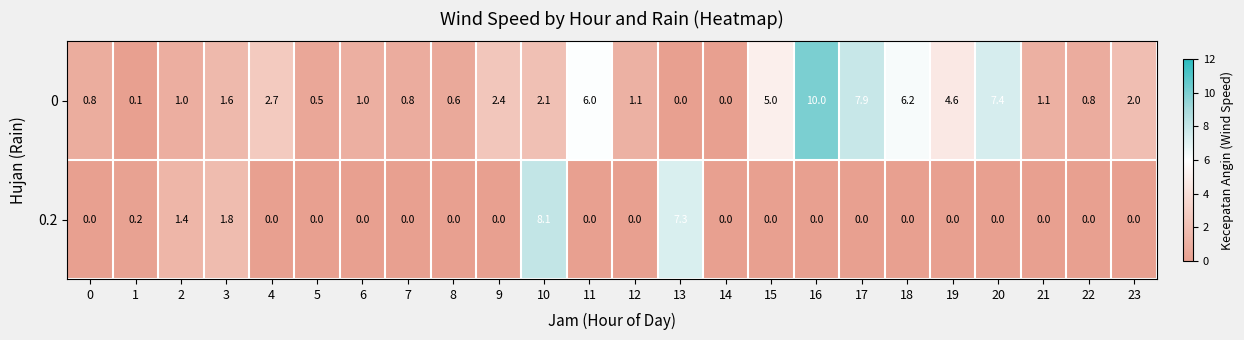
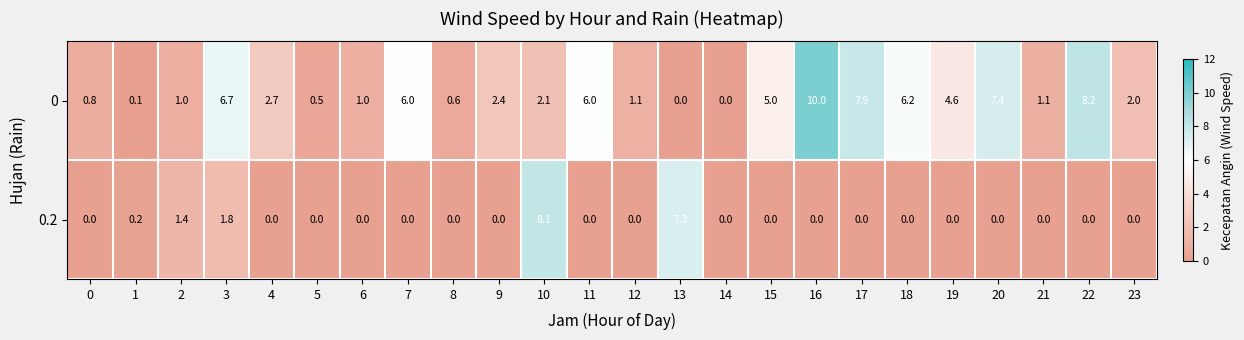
0, 3: 1.6 -> 6.7
0, 7: 0.8 -> 6.0
0, 22: 0.8 -> 8.2
